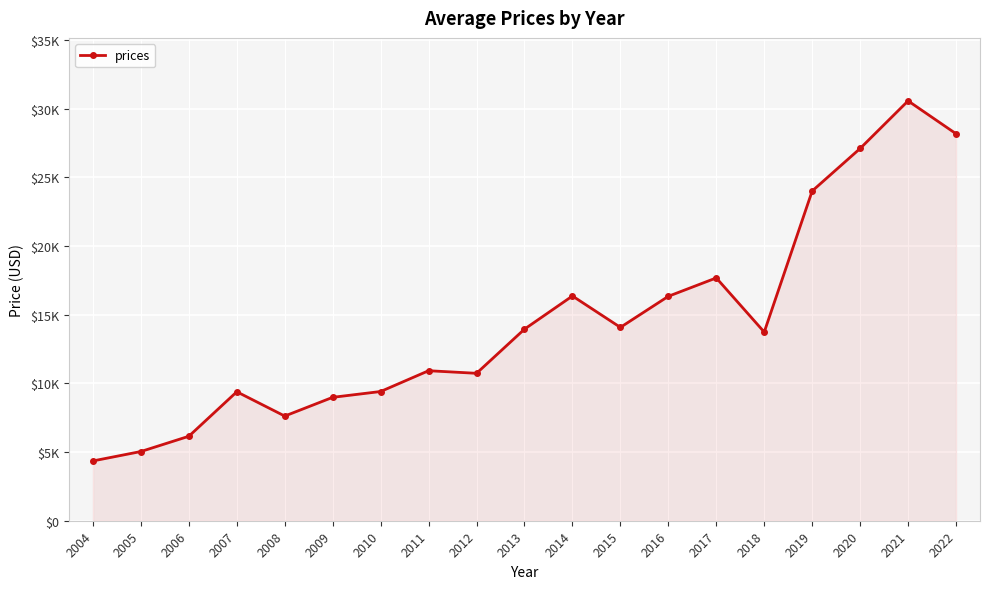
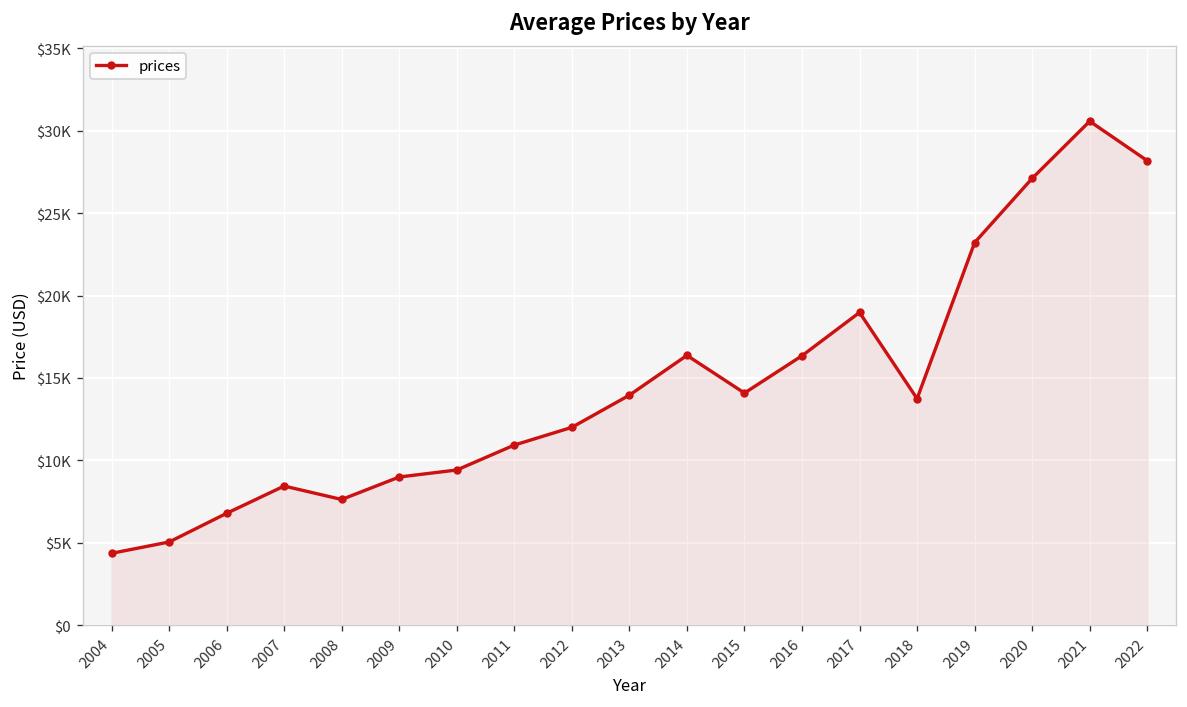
2006: $6200 -> $6800
2007: $9400 -> $8400
2012: $10700 -> $12000
2017: $17700 -> $19000
2019: $24000 -> $23200
